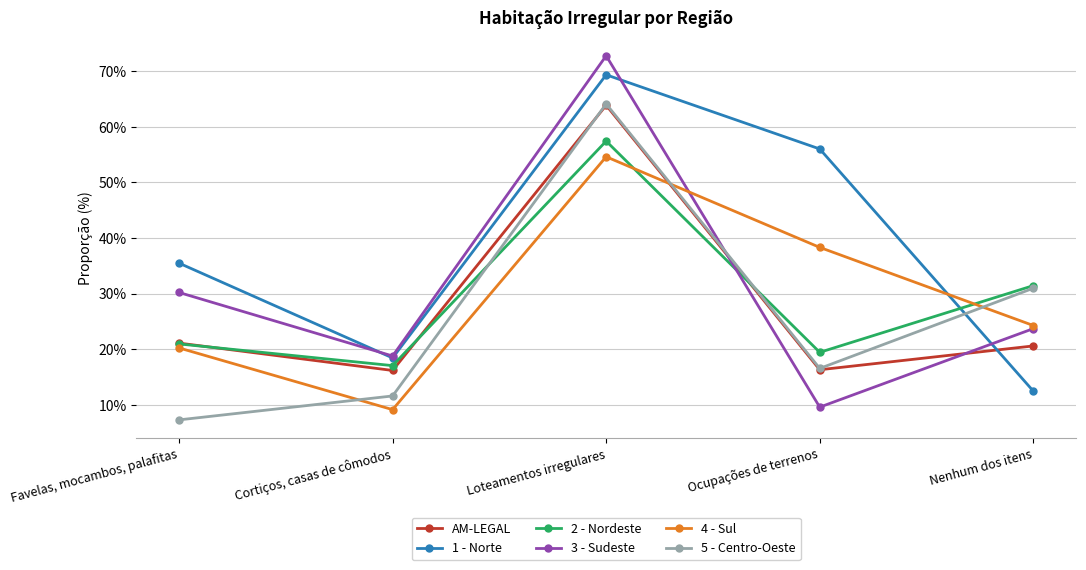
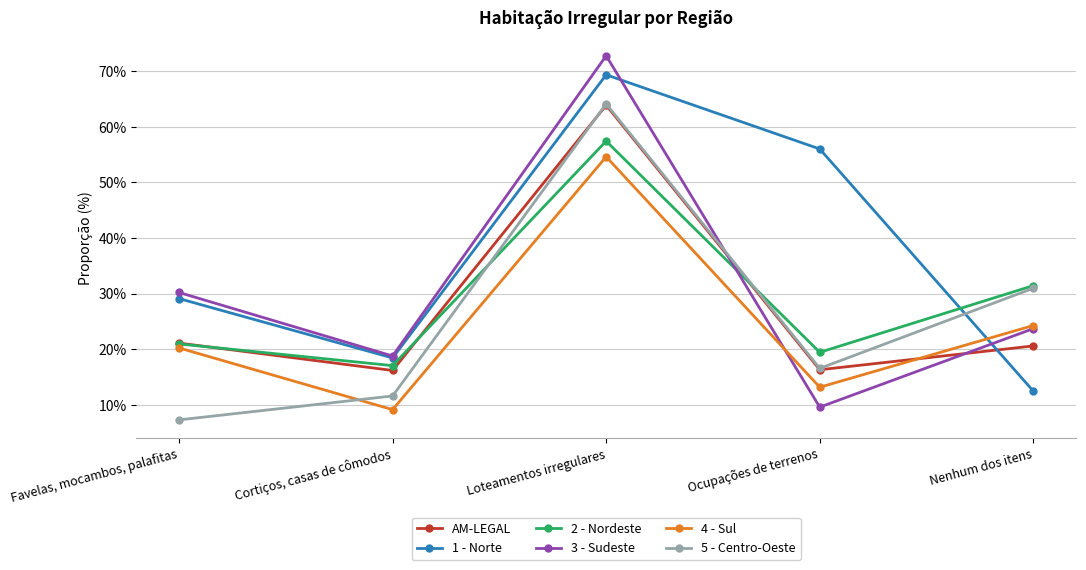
1 - Norte, Favelas, mocambos, palafitas: 35% -> 29%
4 - Sul, Ocupações de terrenos: 38% -> 13%
